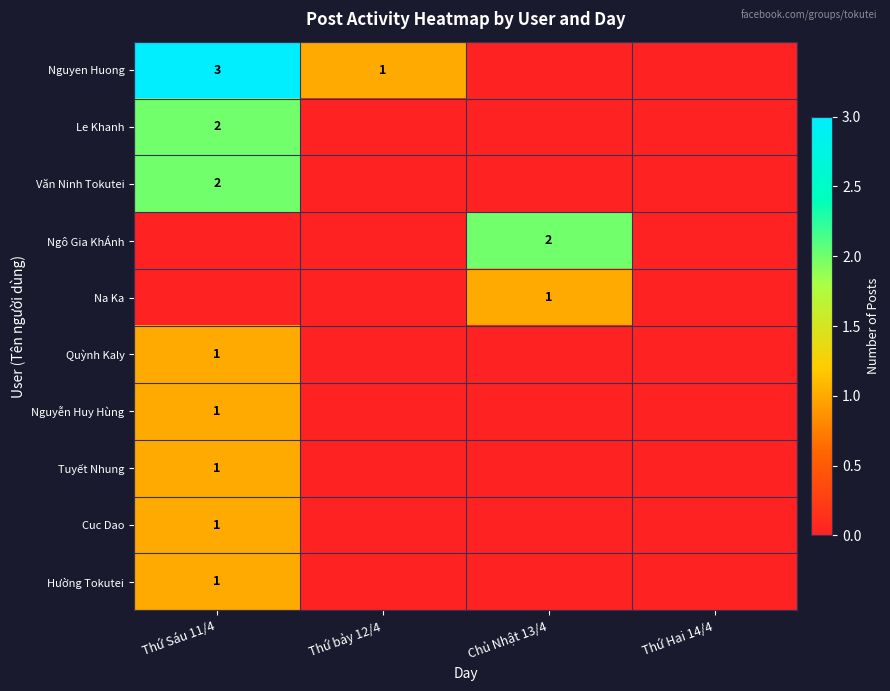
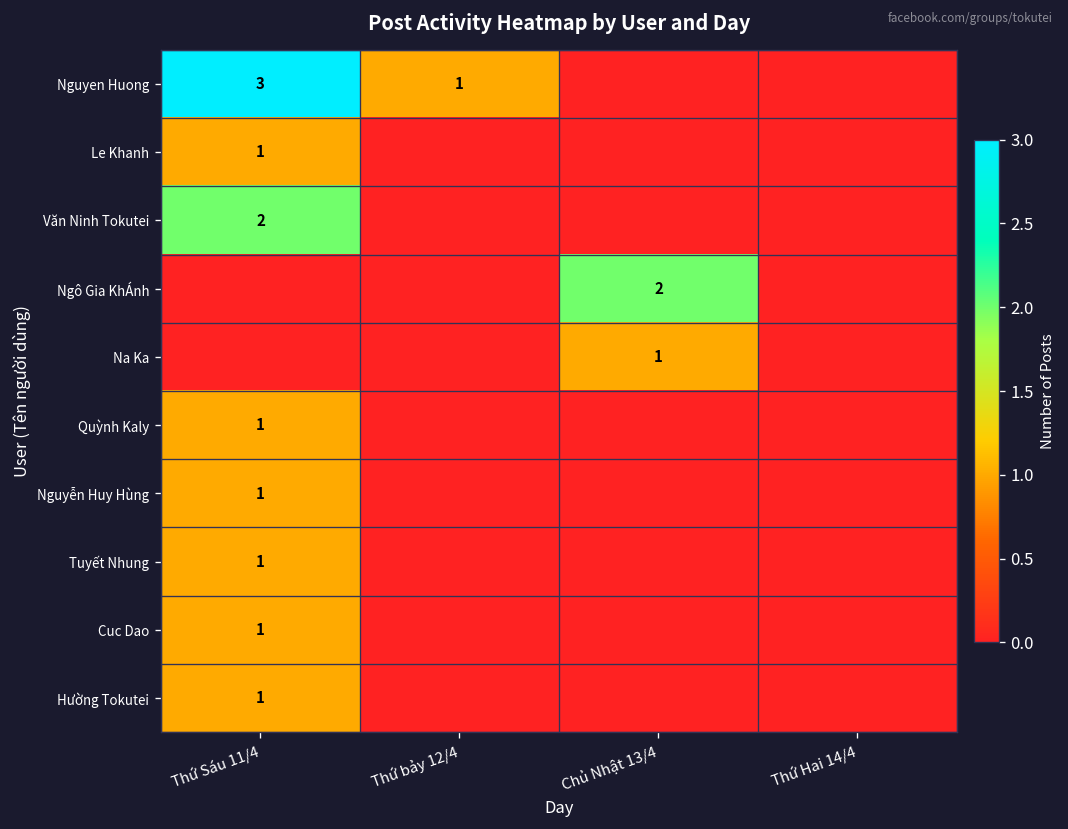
Le Khanh, Thứ Sáu 11/4: 2 -> 1
